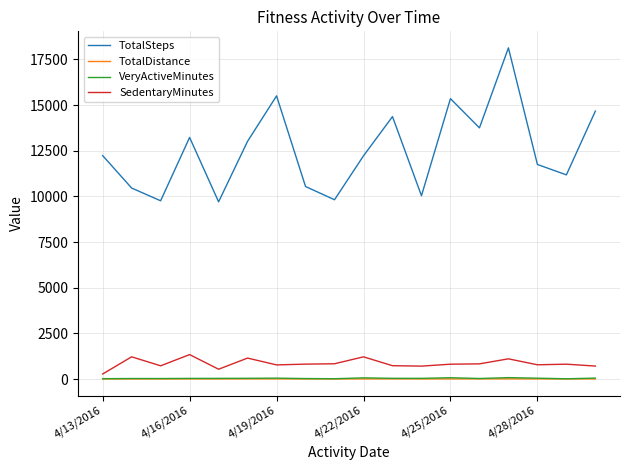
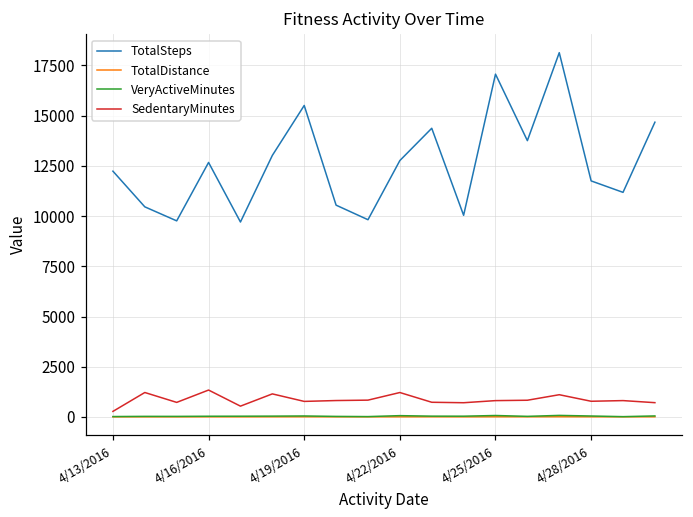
TotalSteps, 4/16/2016: 13200 -> 12700
TotalSteps, 4/22/2016: 12200 -> 12800
TotalSteps, 4/25/2016: 15400 -> 17100
